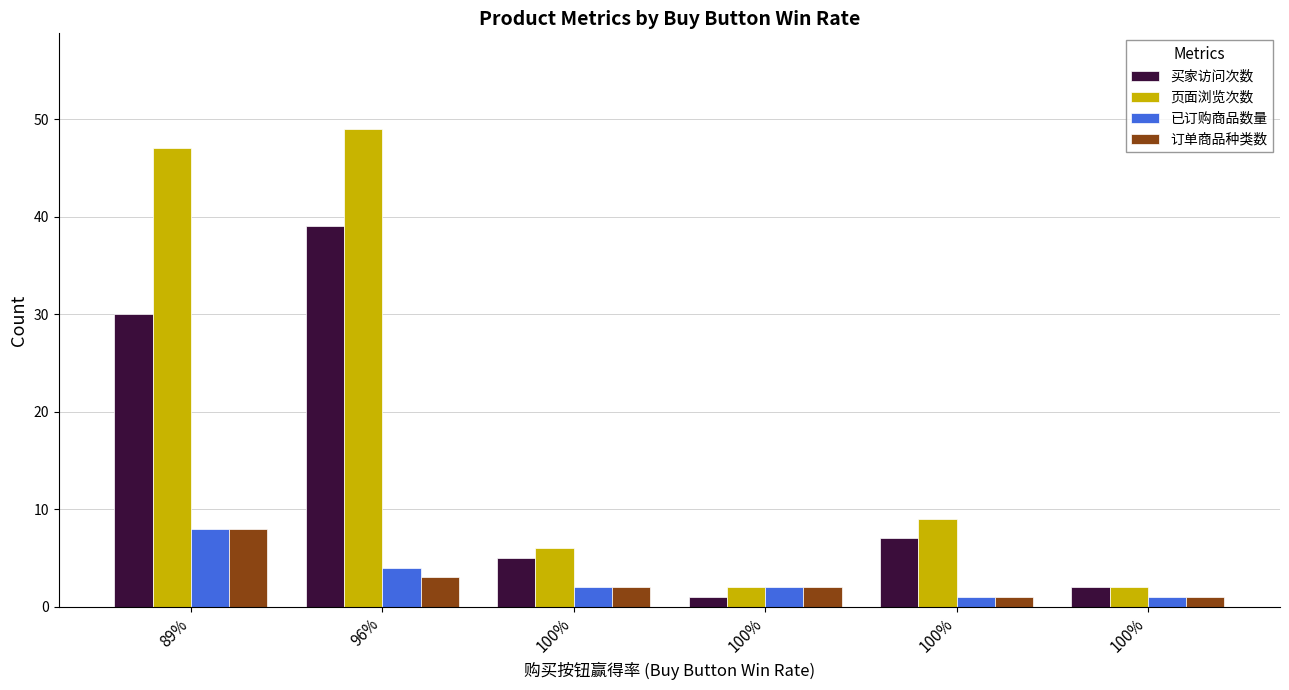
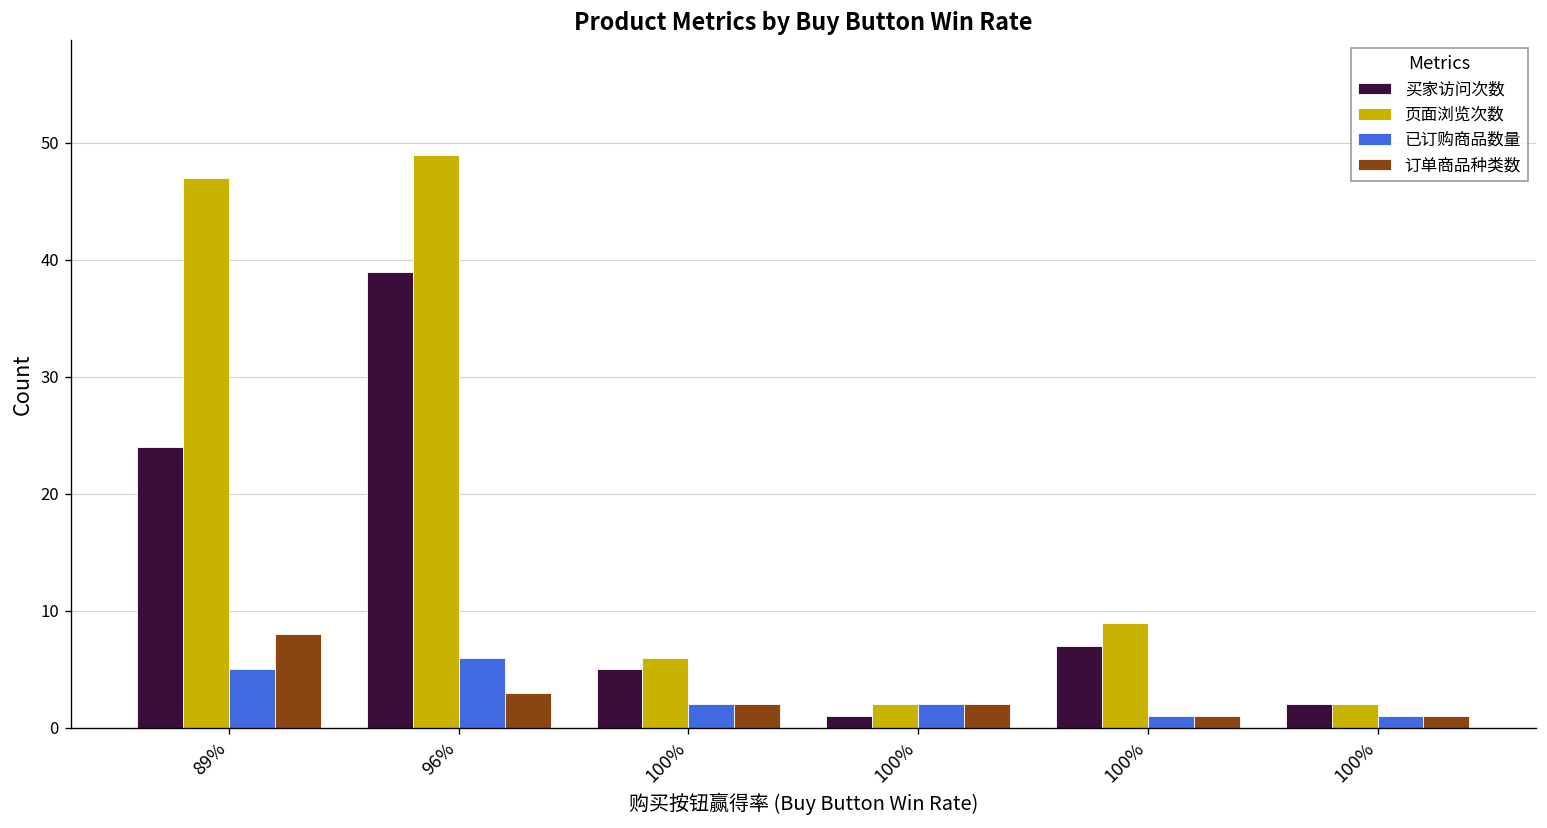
买家访问次数, 89%: 30 -> 24
已订购商品数量, 89%: 8 -> 5
已订购商品数量, 96%: 4 -> 6
